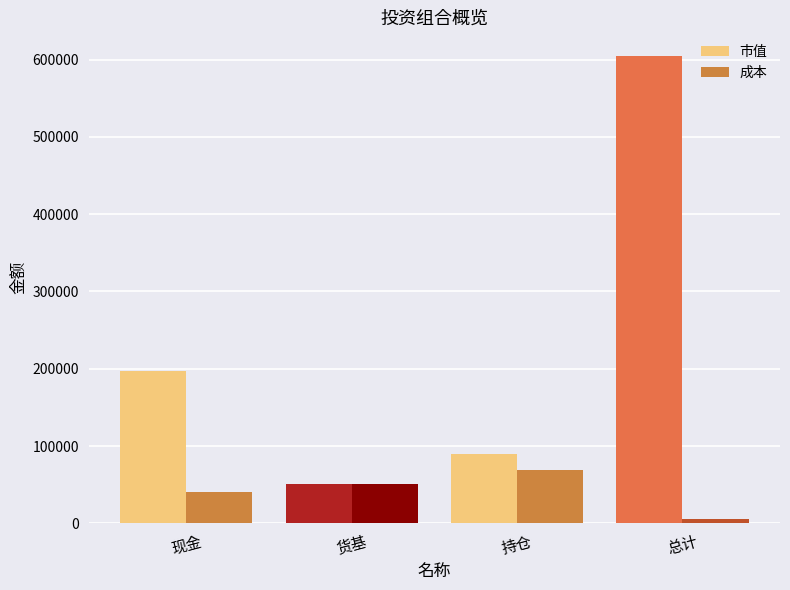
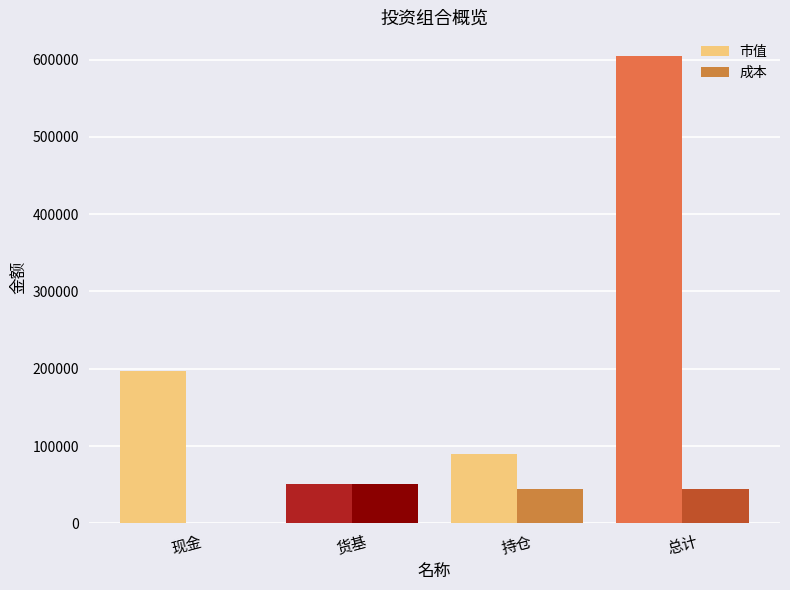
成本, 现金: 40000 -> 0
成本, 持仓: 70000 -> 40000
成本, 总计: 10000 -> 40000
